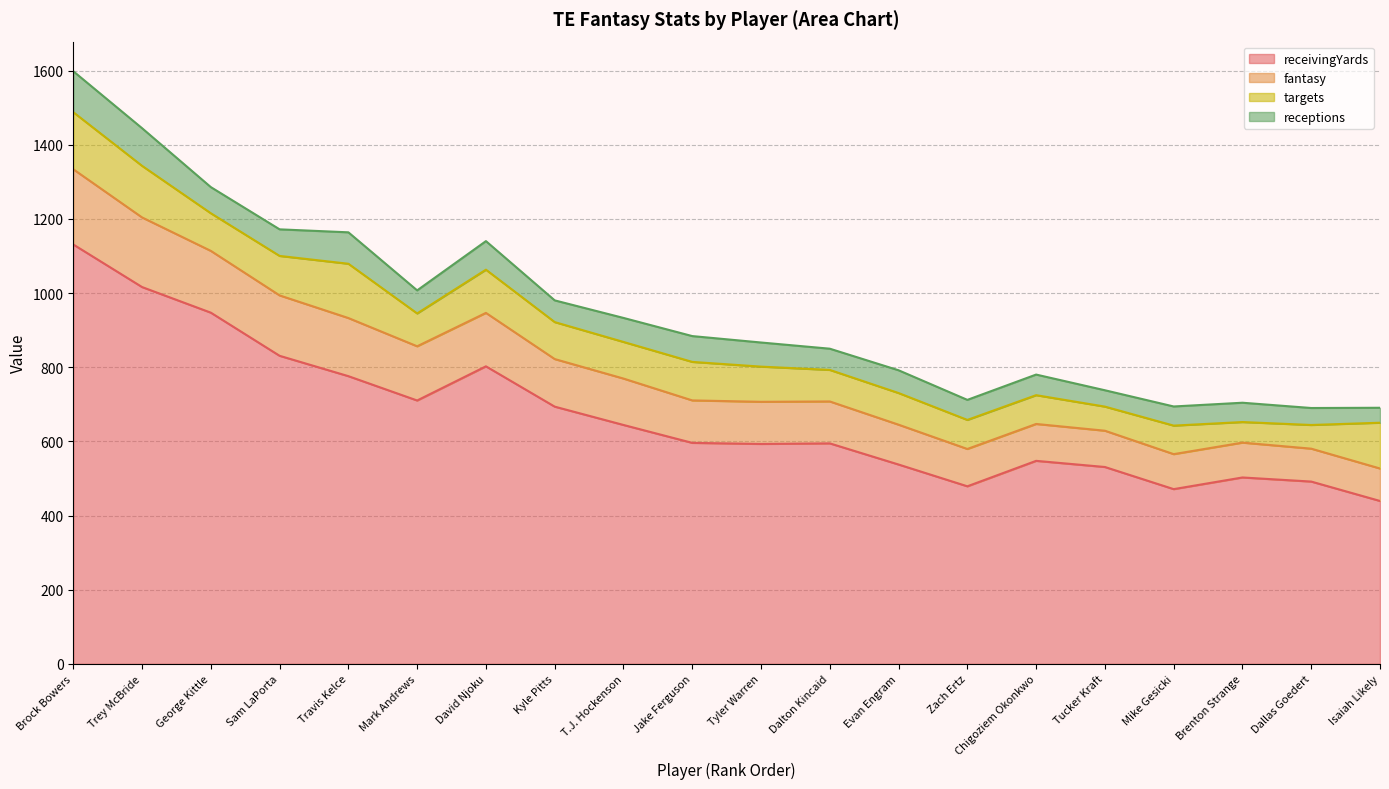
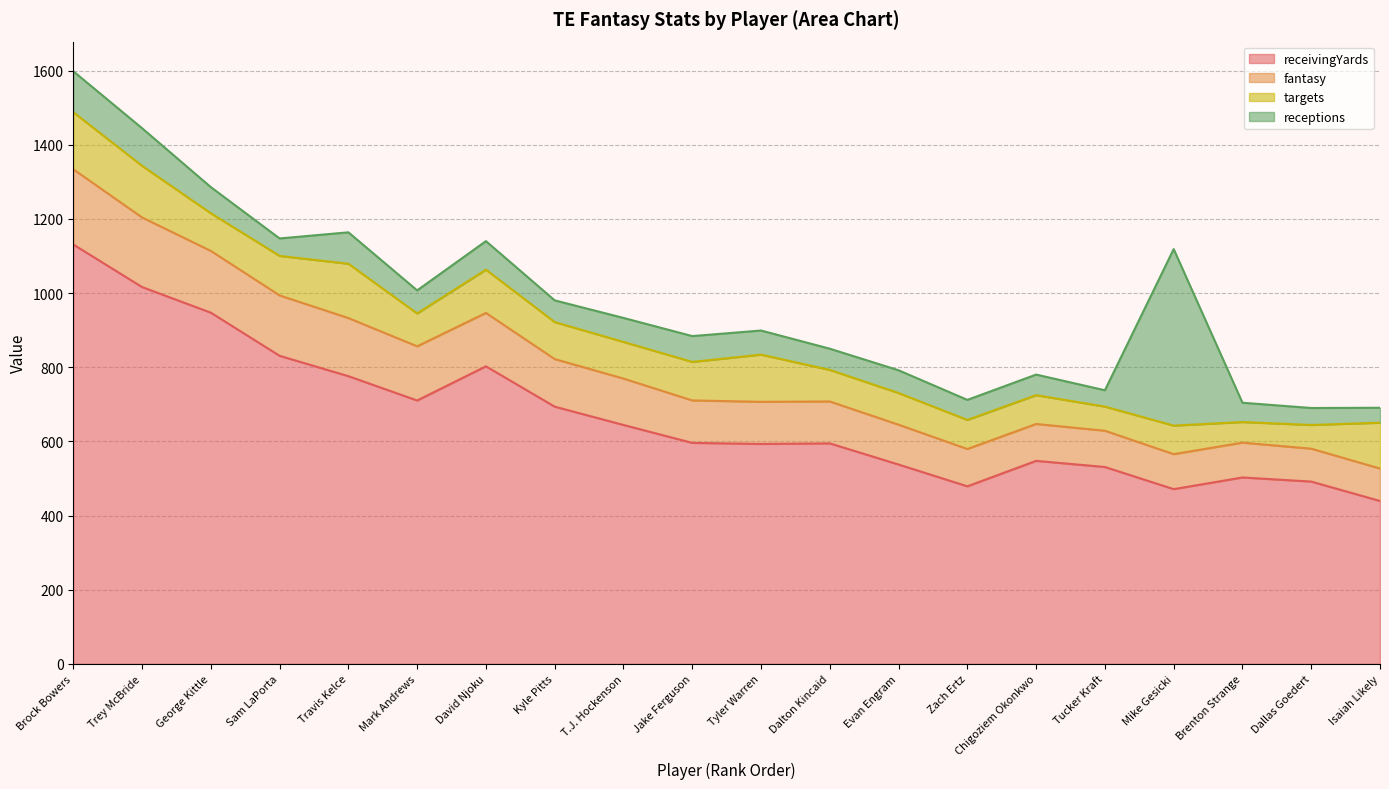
receptions, Sam LaPorta: 70 -> 50
targets, Tyler Warren: 90 -> 130
receptions, Mike Gesicki: 50 -> 480
